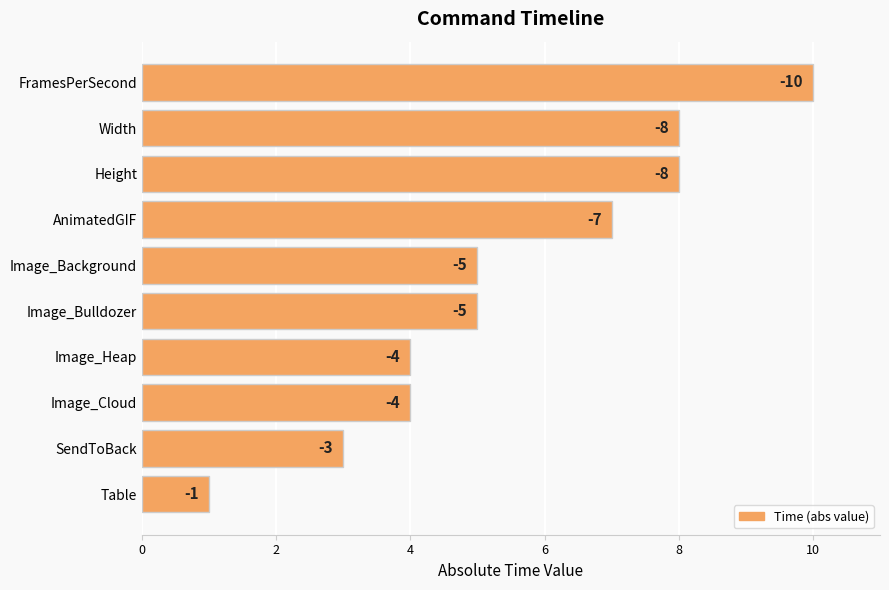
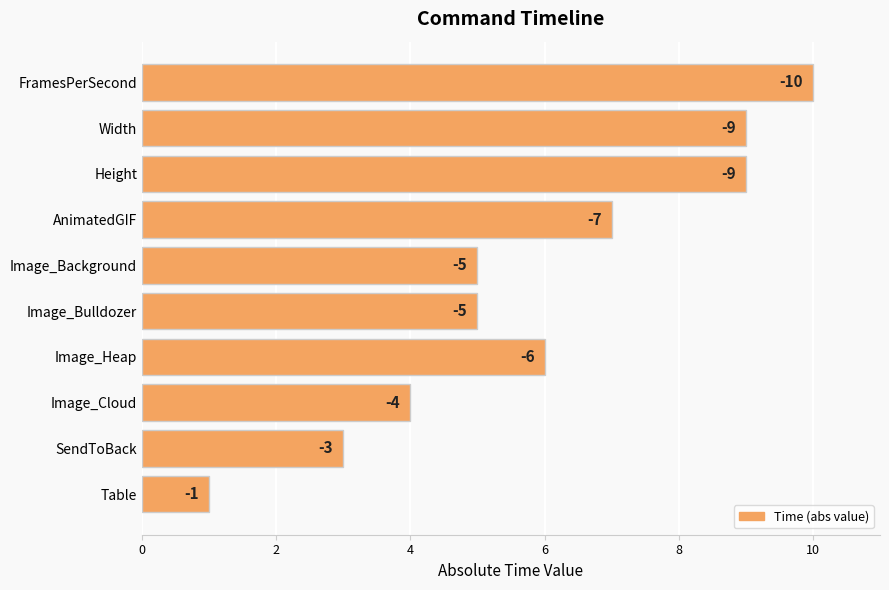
Width: -8 -> -9
Height: -8 -> -9
Image_Heap: -4 -> -6
